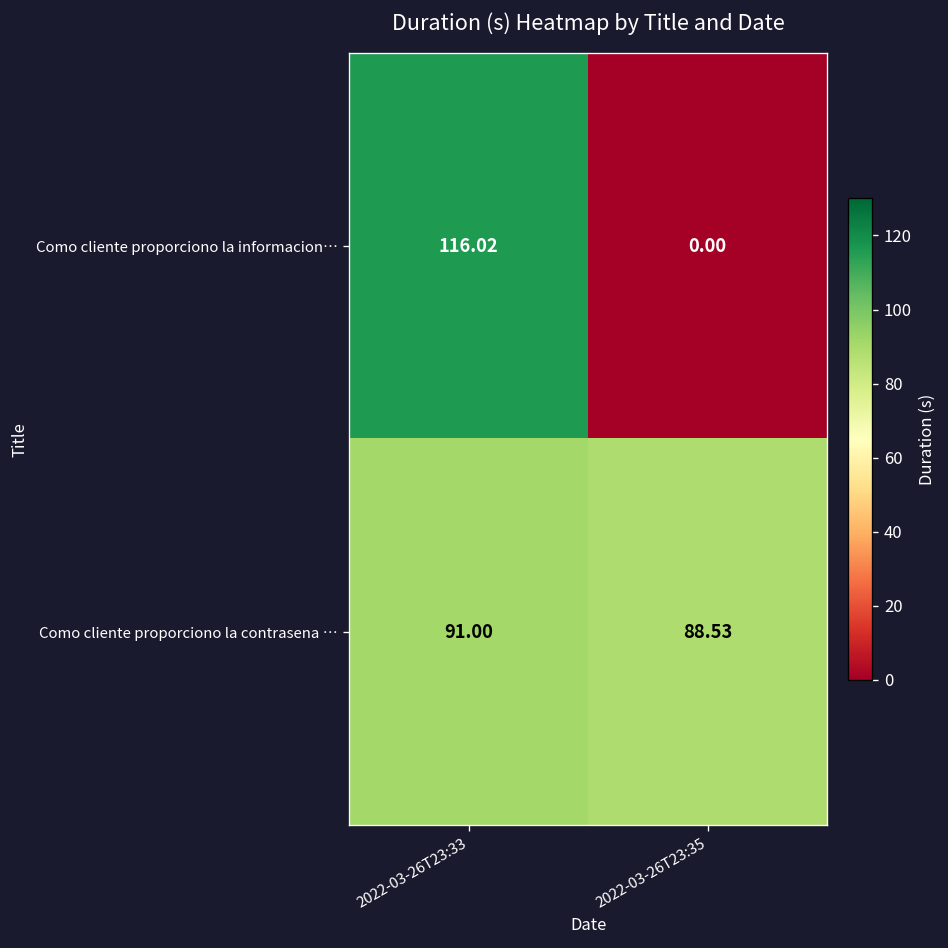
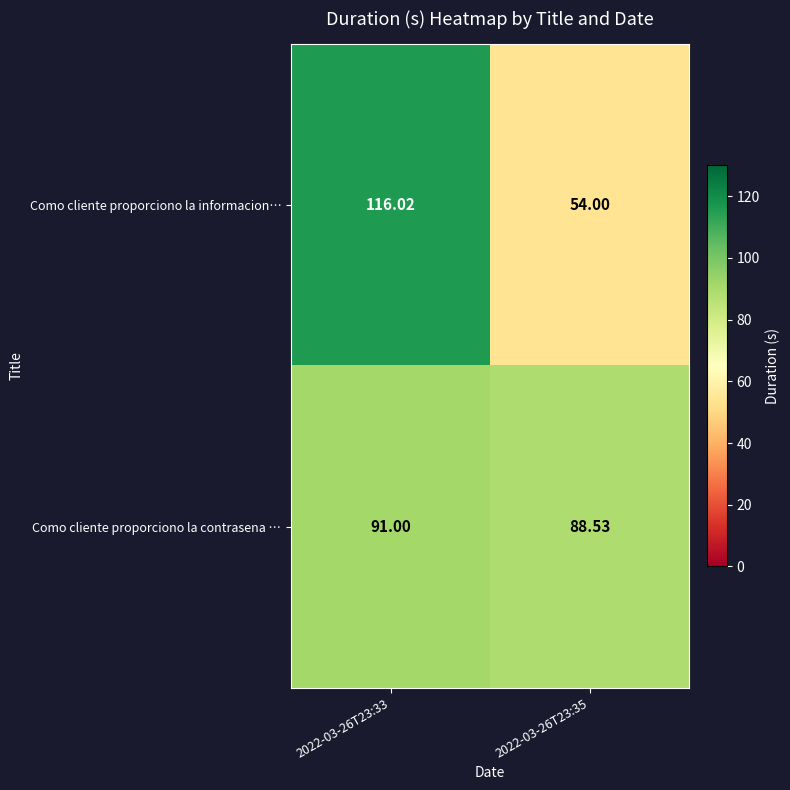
Como cliente proporciono la informacion…, 2022-03-26T23:35: 0.00 -> 54.00
